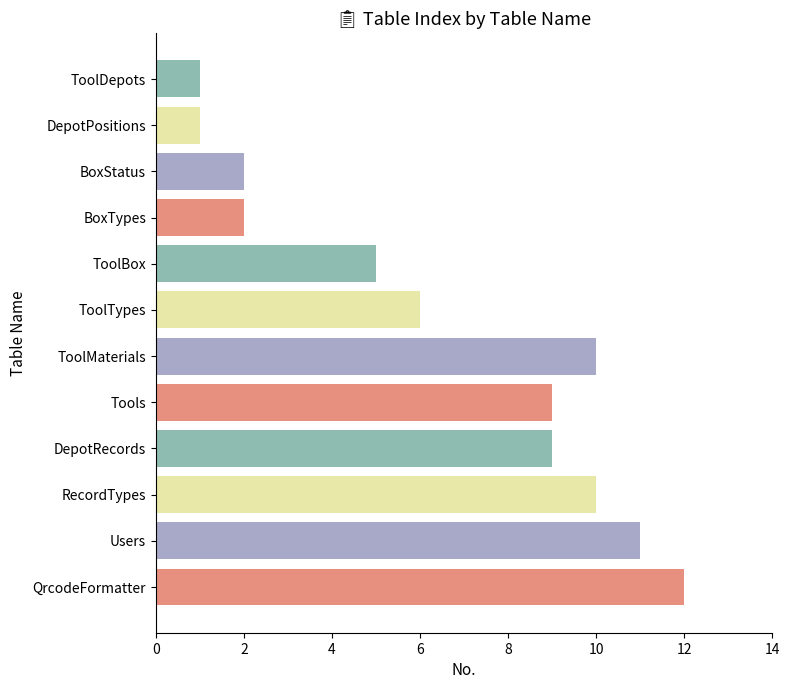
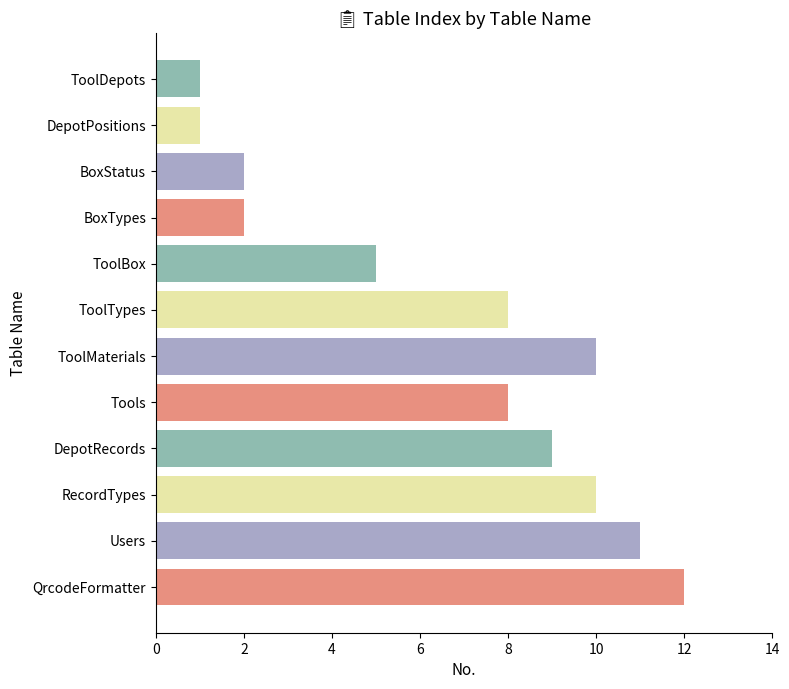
ToolTypes: 6 -> 8
Tools: 9 -> 8
